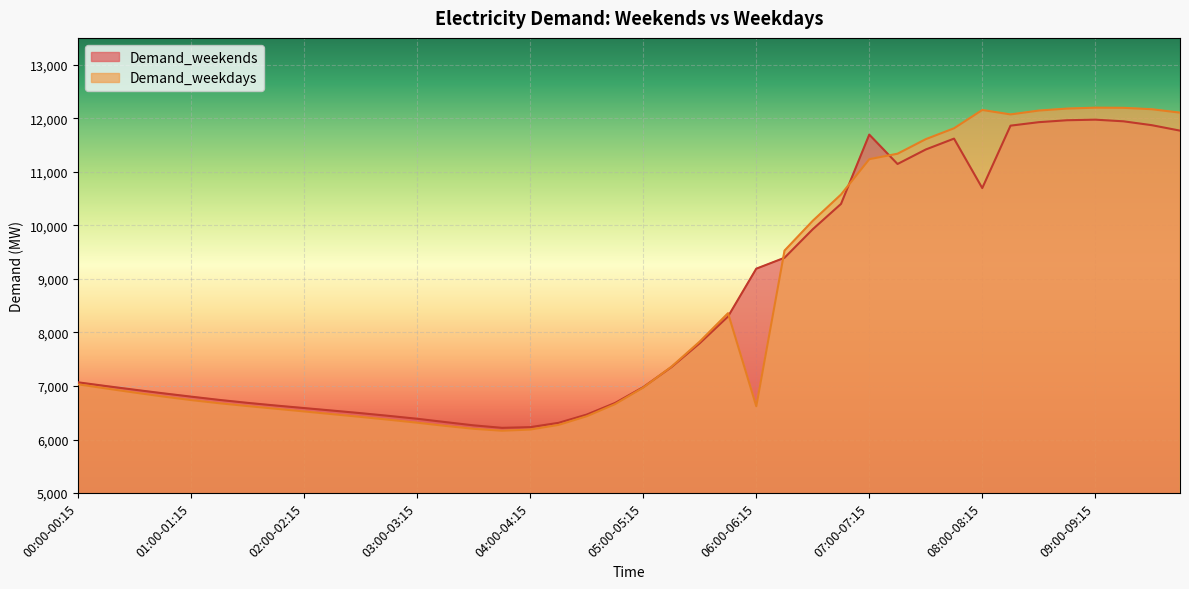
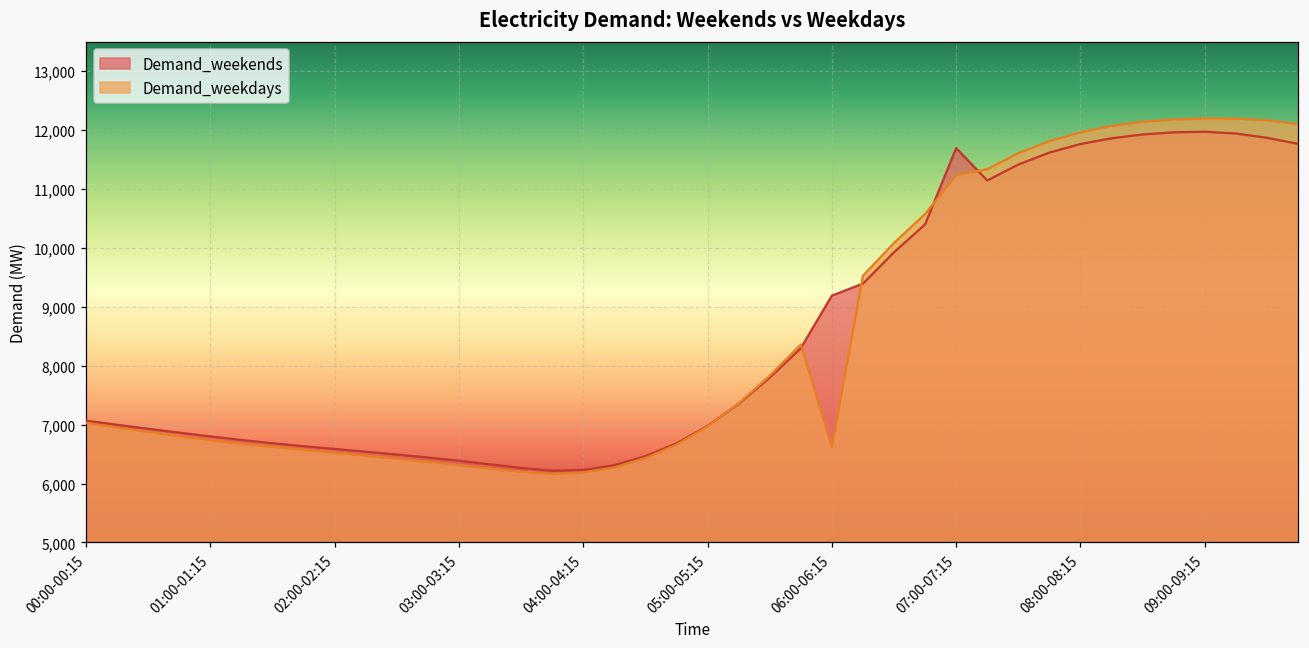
Demand_weekends, 08:00-08:15: 10,700 -> 11,800
Demand_weekdays, 08:00-08:15: 12,200 -> 12,000
